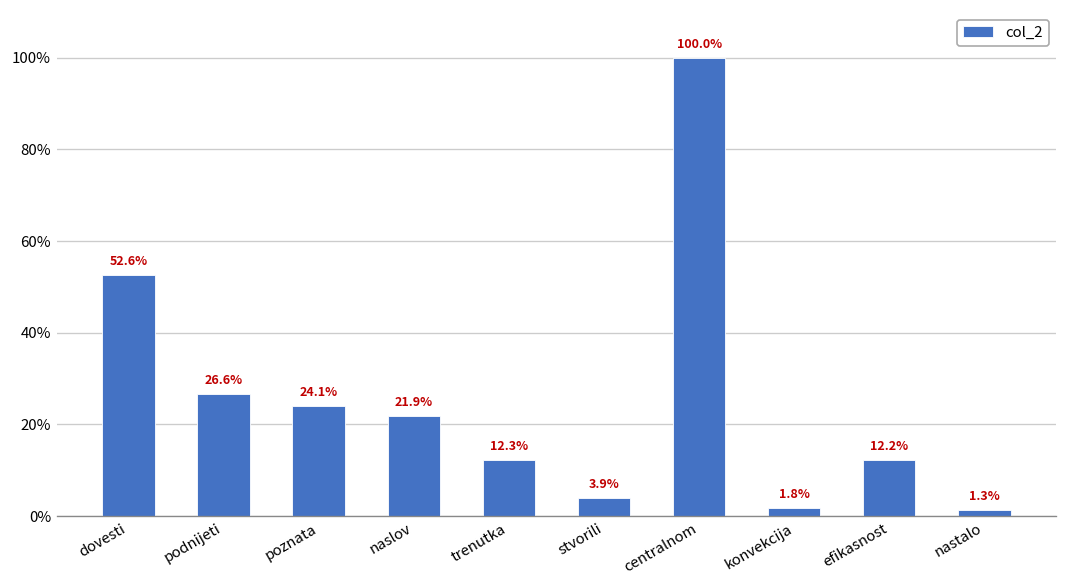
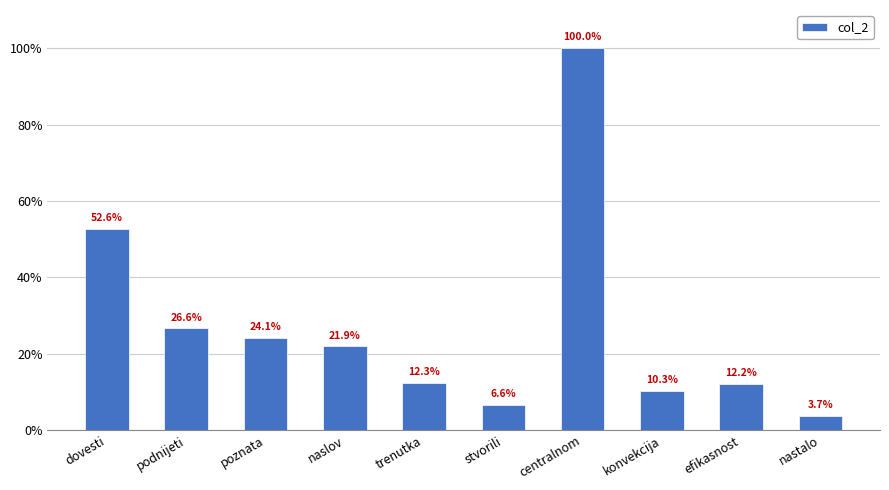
stvorili: 3.9% -> 6.6%
konvekcija: 1.8% -> 10.3%
nastalo: 1.3% -> 3.7%
